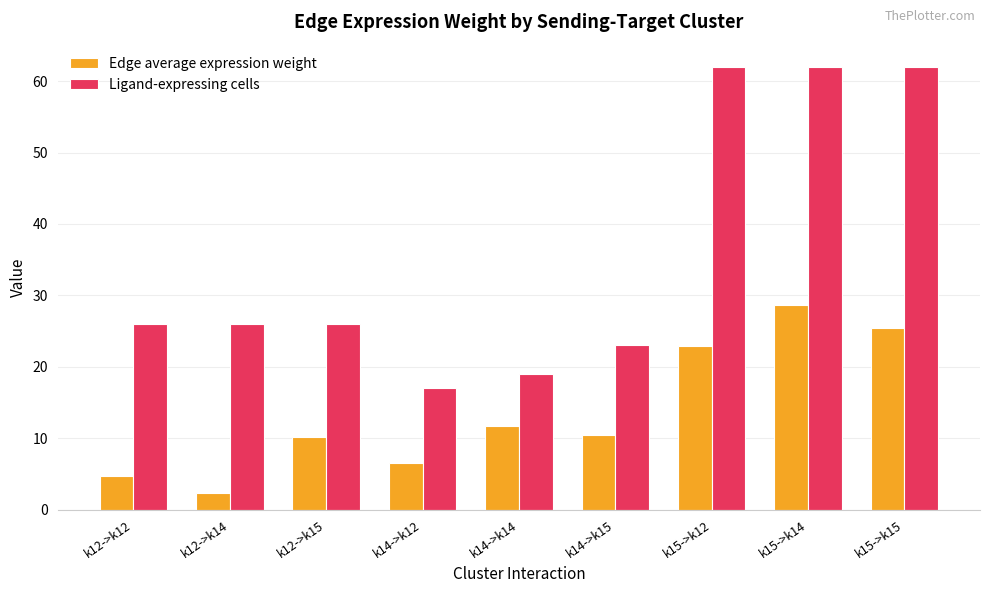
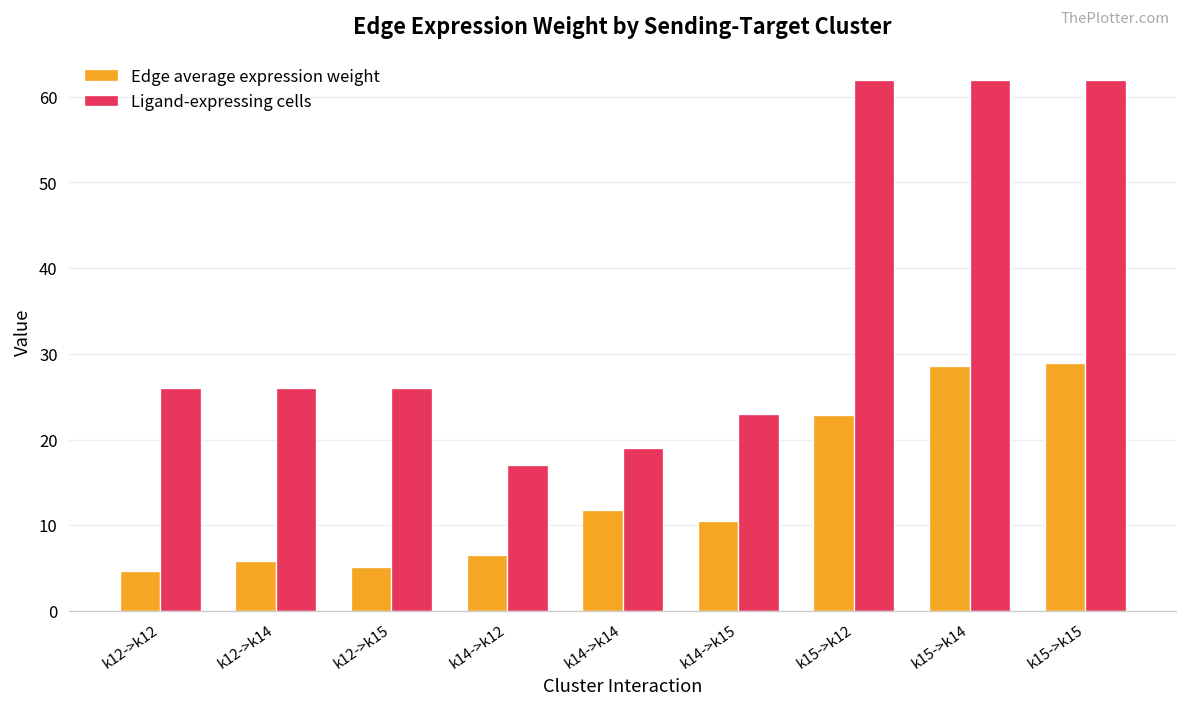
Edge average expression weight, k12->k14: 2 -> 6
Edge average expression weight, k12->k15: 10 -> 5
Edge average expression weight, k15->k15: 25 -> 29
